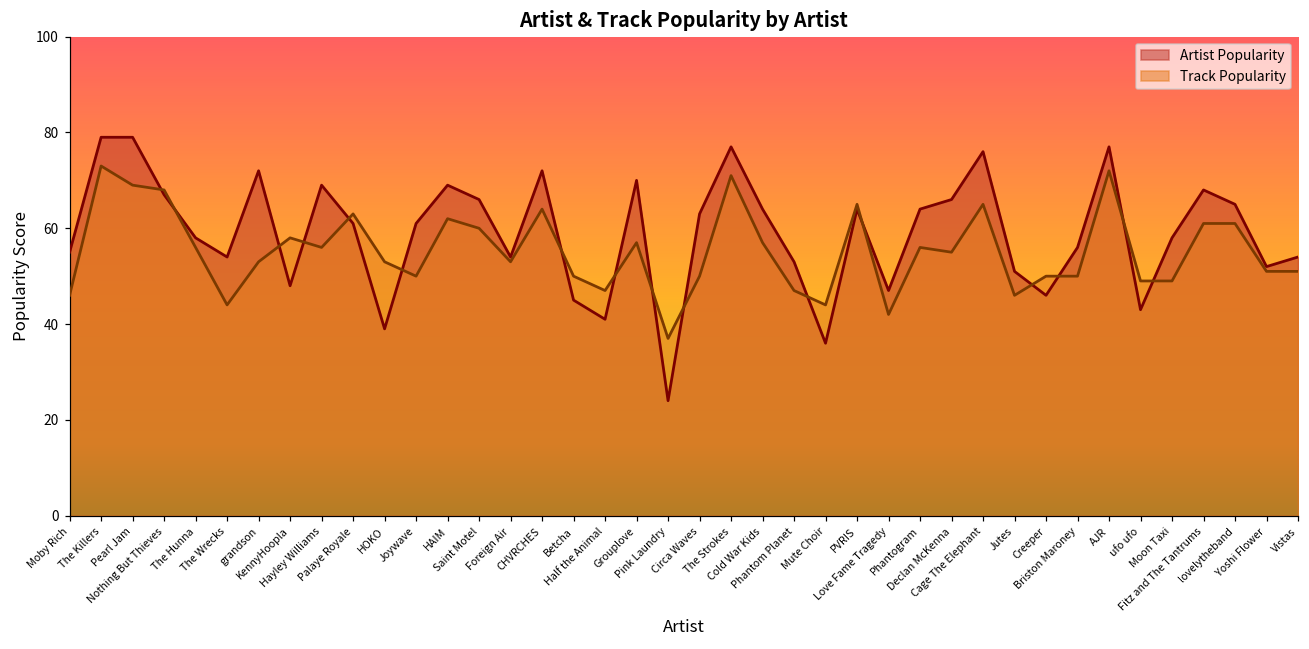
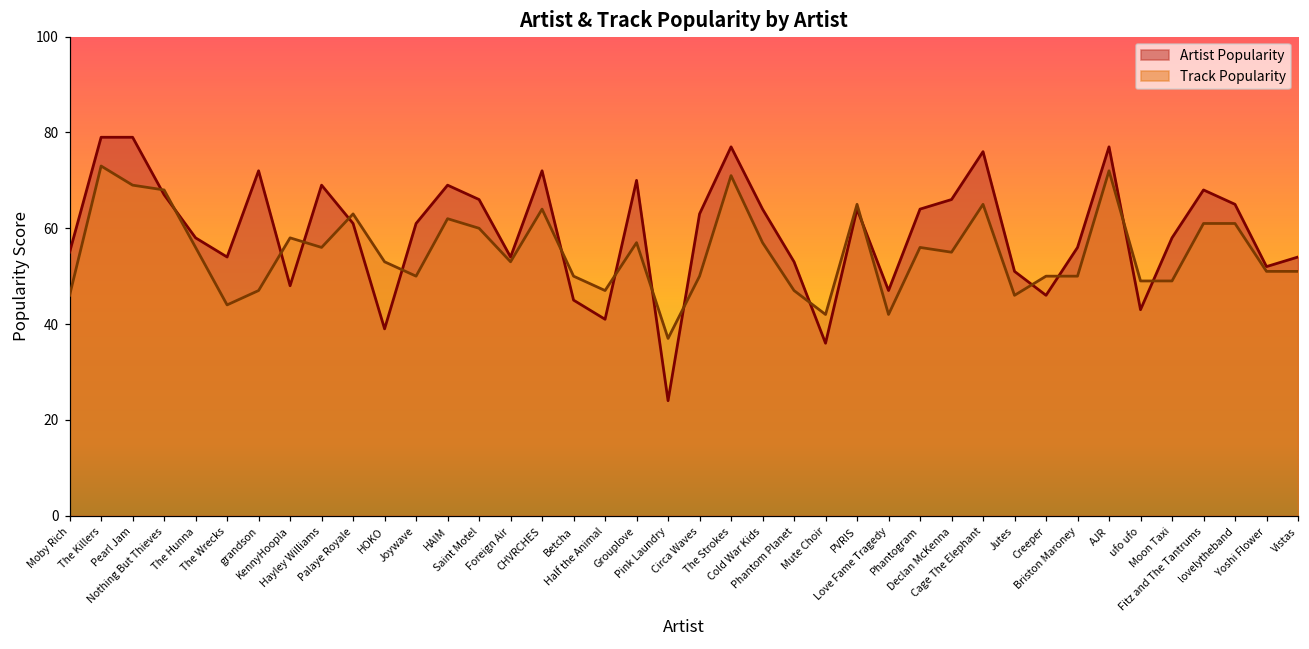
Track Popularity, grandson: 53 -> 47
Track Popularity, Mute Choir: 44 -> 42
